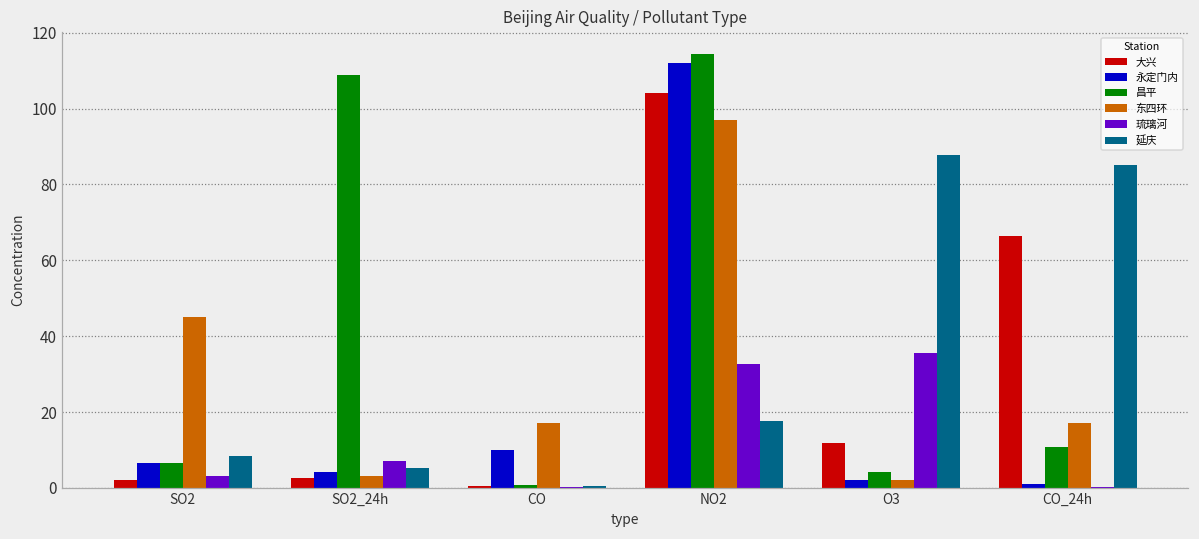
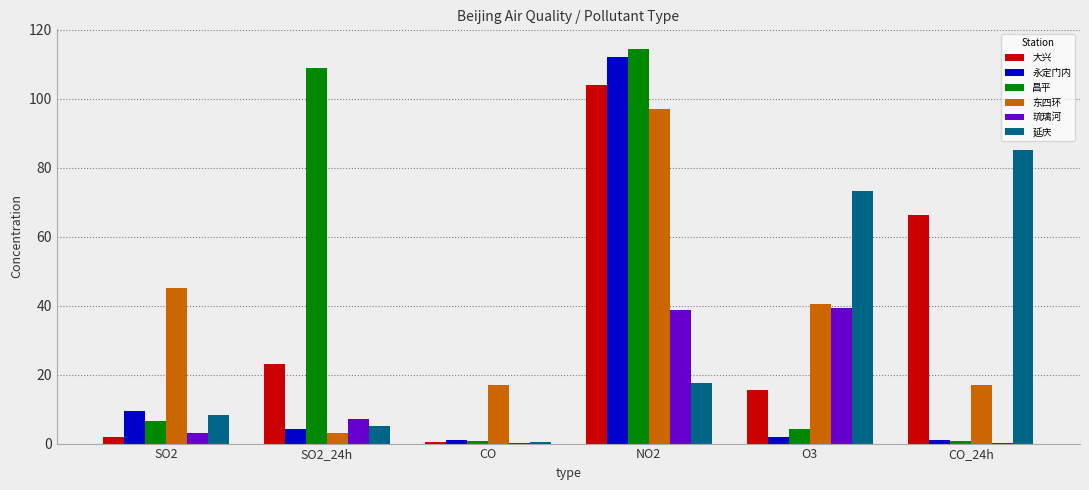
永定门内, SO2: 7 -> 9
大兴, SO2_24h: 3 -> 23
永定门内, CO: 10 -> 1
琉璃河, NO2: 33 -> 39
大兴, O3: 12 -> 16
东四环, O3: 2 -> 40
琉璃河, O3: 36 -> 39
延庆, O3: 88 -> 73
昌平, CO_24h: 11 -> 1
